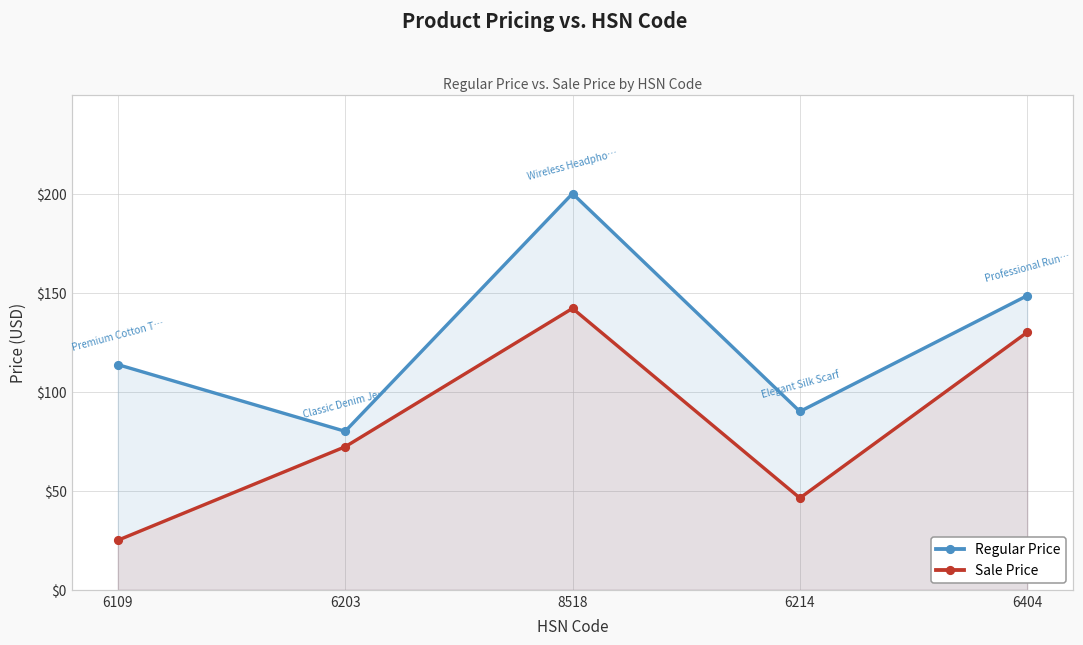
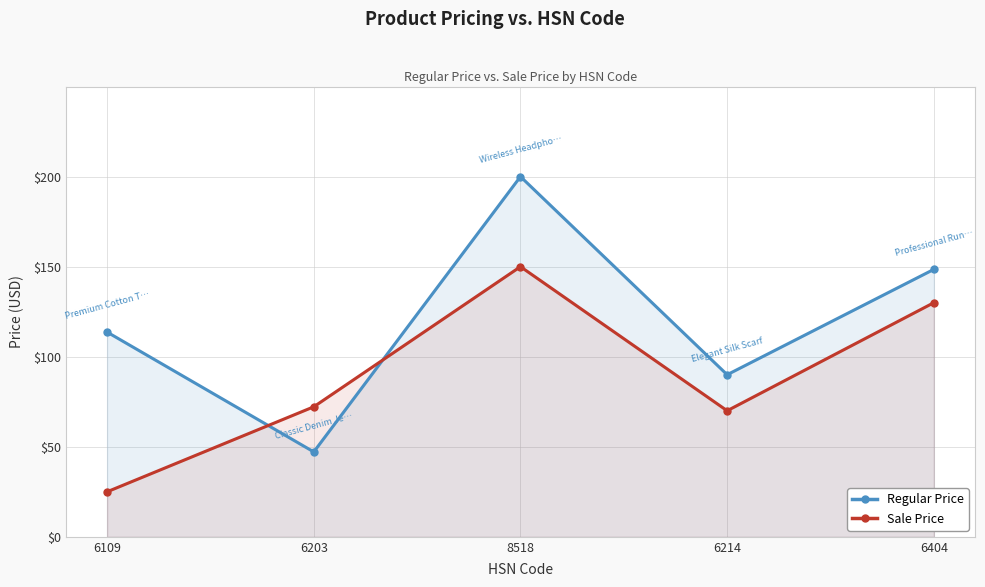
Regular Price, 6203: $80 -> $47
Sale Price, 8518: $142 -> $150
Sale Price, 6214: $46 -> $70
